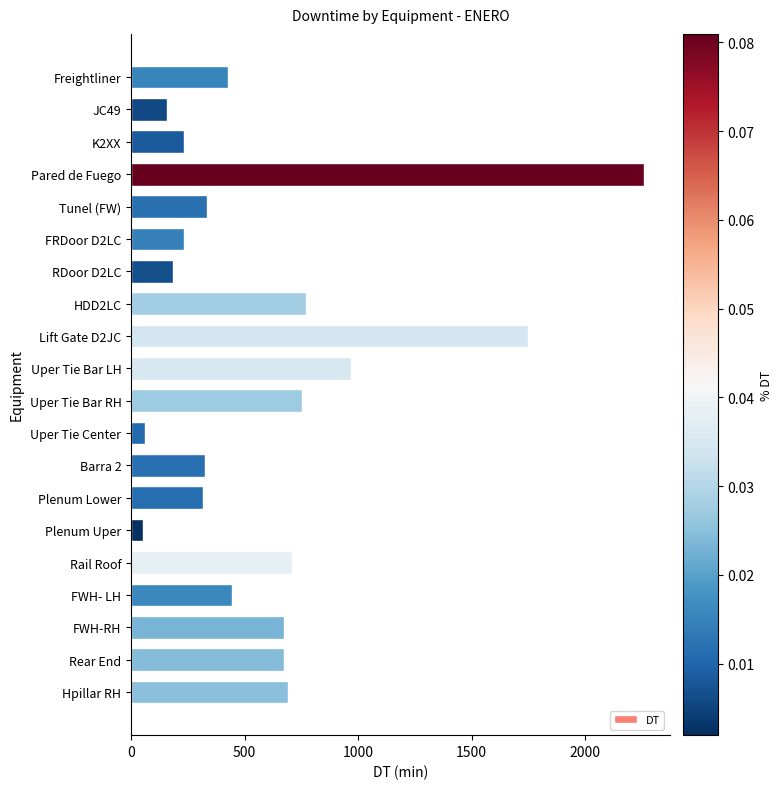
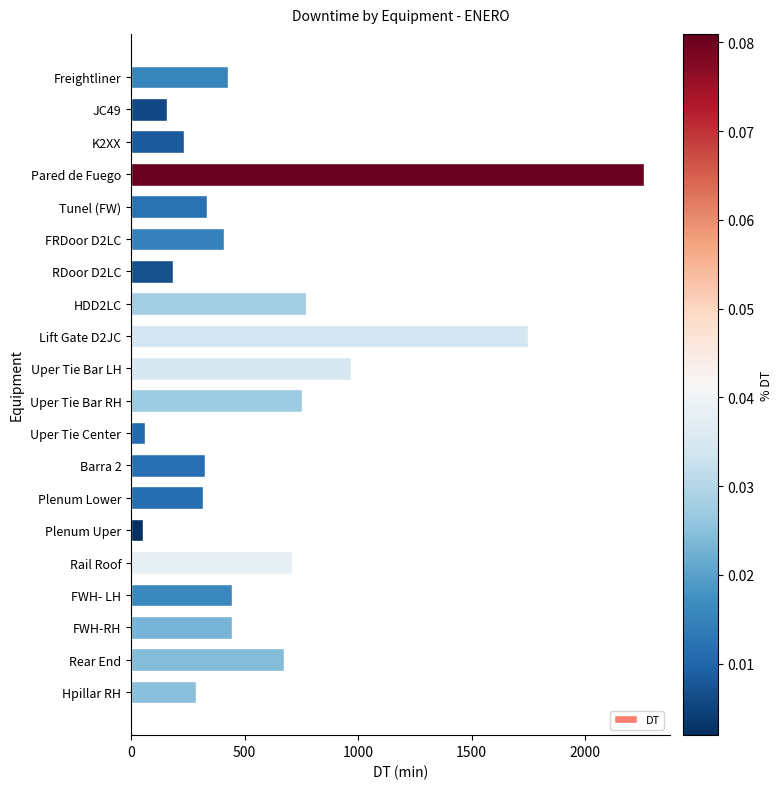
FRDoor D2LC: 230 -> 410
FWH-RH: 670 -> 450
Hpillar RH: 690 -> 290
